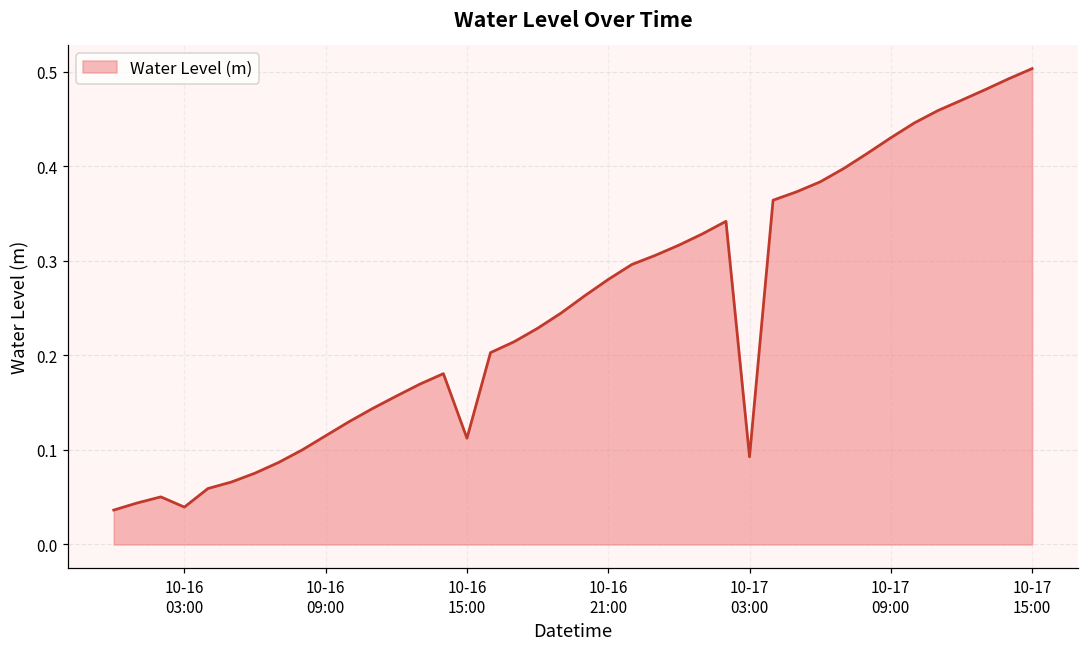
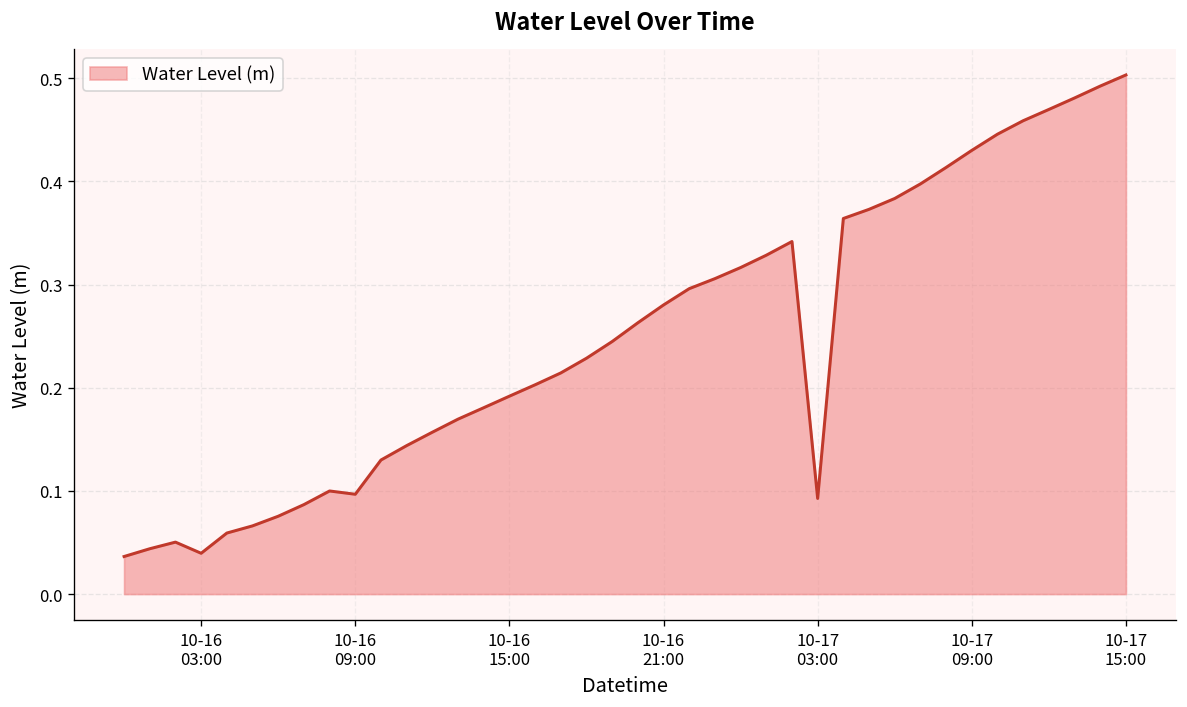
10-16 09:00: 0.11 -> 0.10
10-16 15:00: 0.11 -> 0.19
